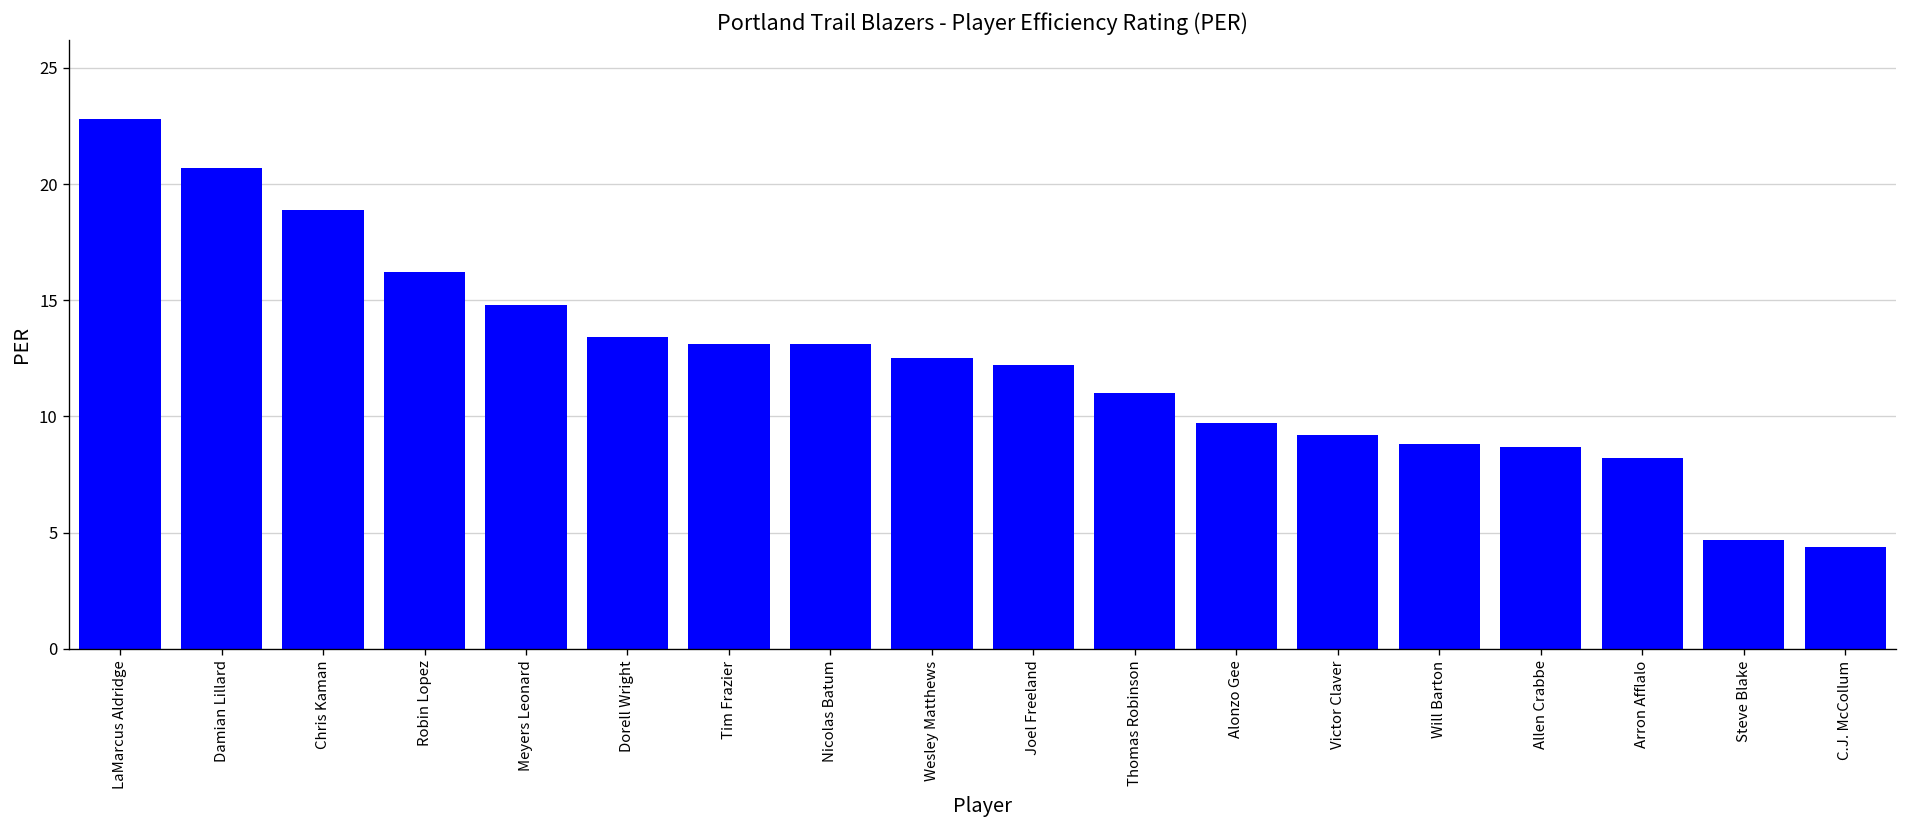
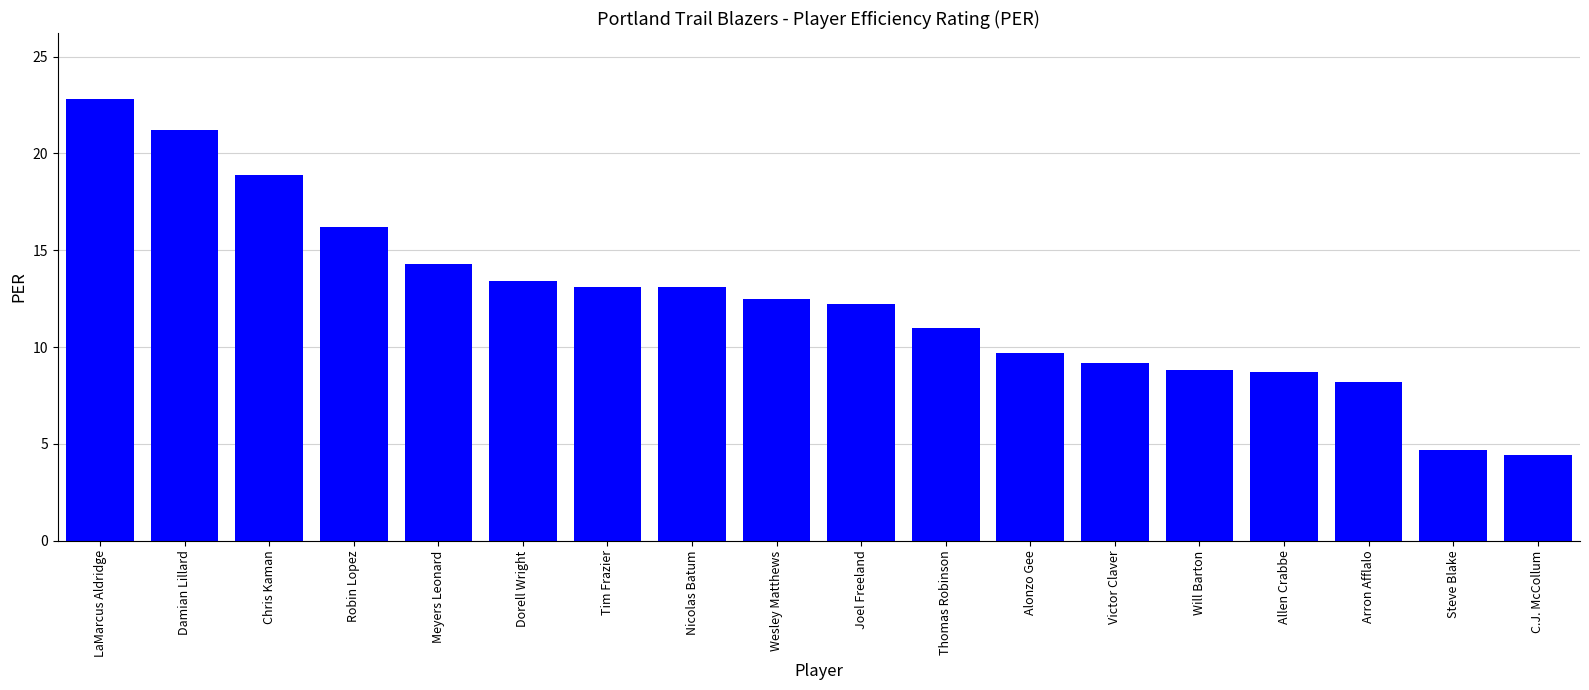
Damian Lillard: 20.7 -> 21.2
Meyers Leonard: 14.8 -> 14.3
